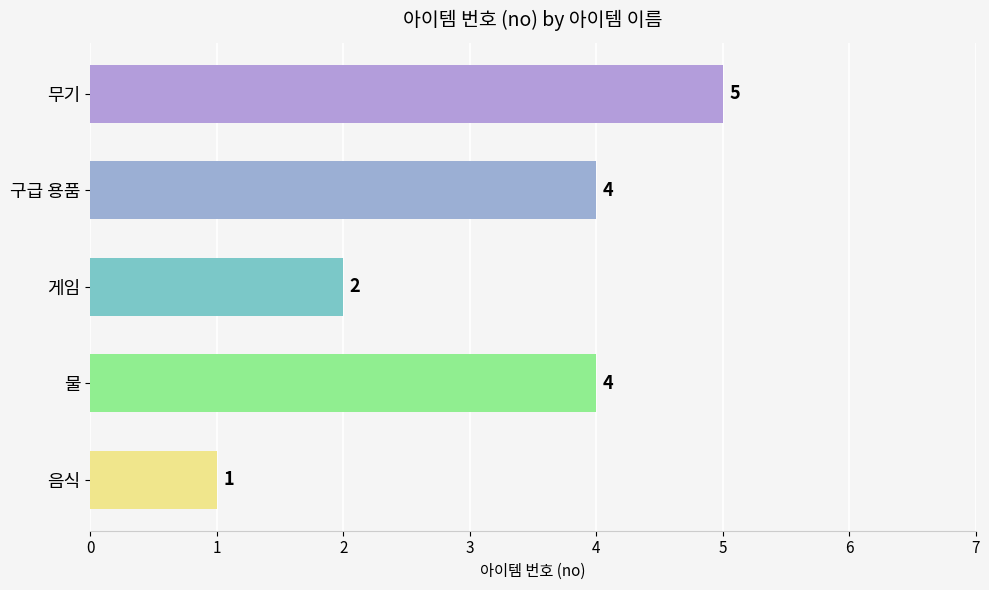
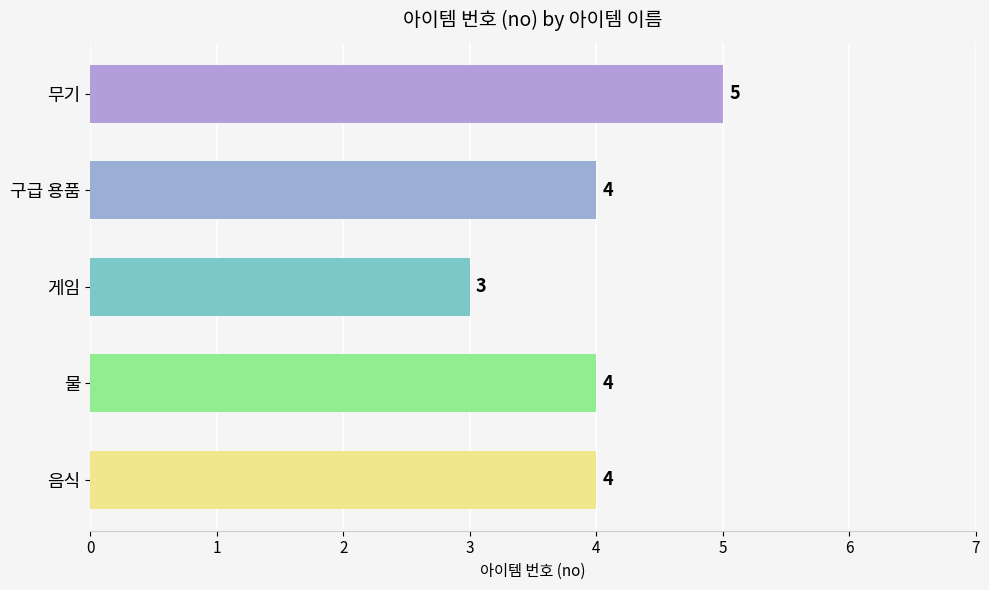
게임: 2 -> 3
음식: 1 -> 4
